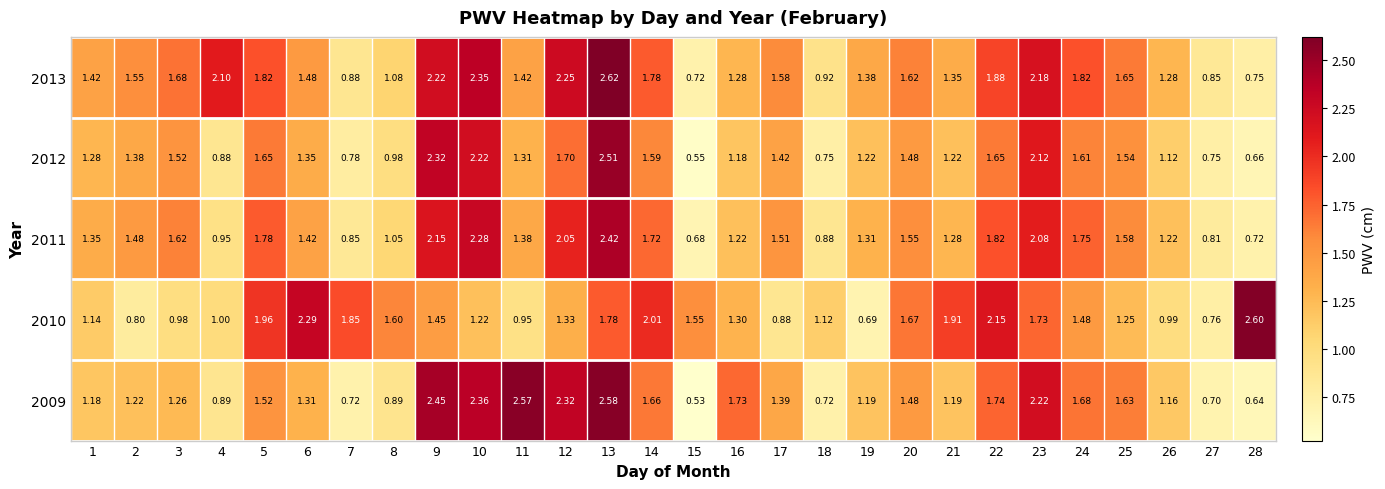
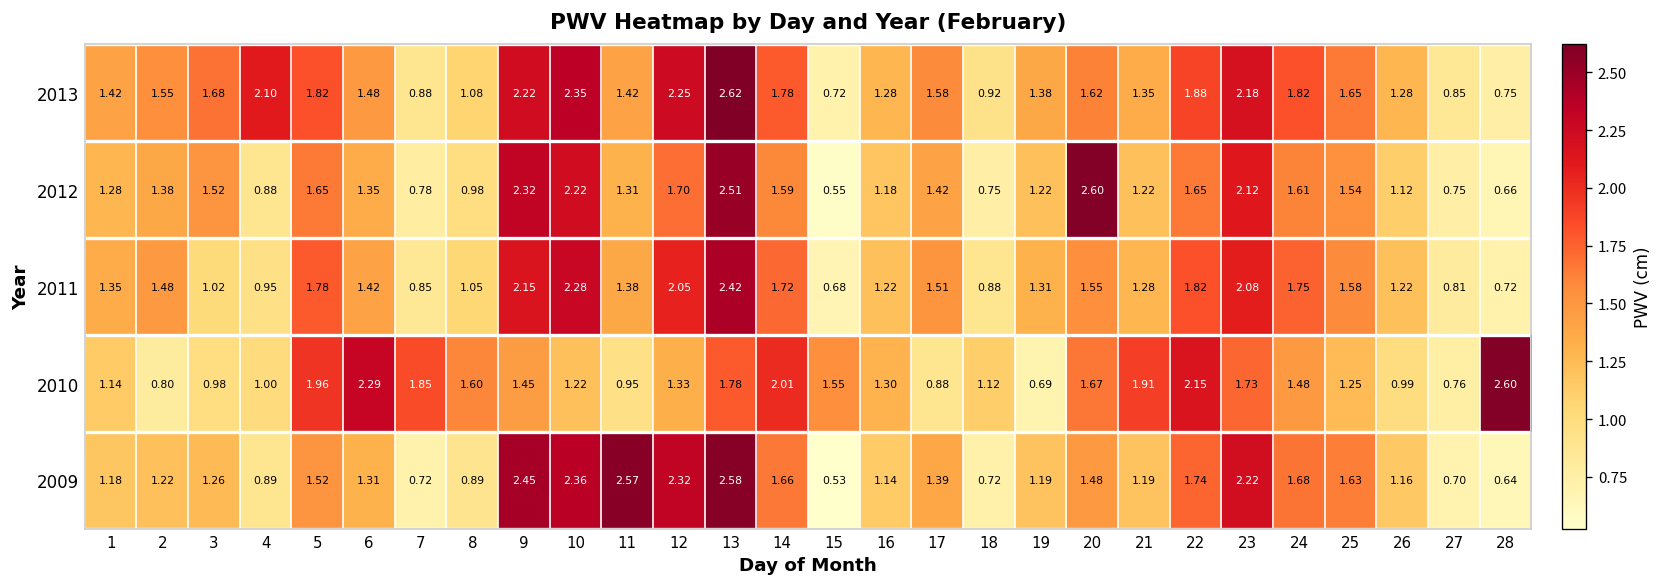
2012, 20: 1.48 -> 2.60
2011, 3: 1.62 -> 1.02
2009, 16: 1.73 -> 1.14
